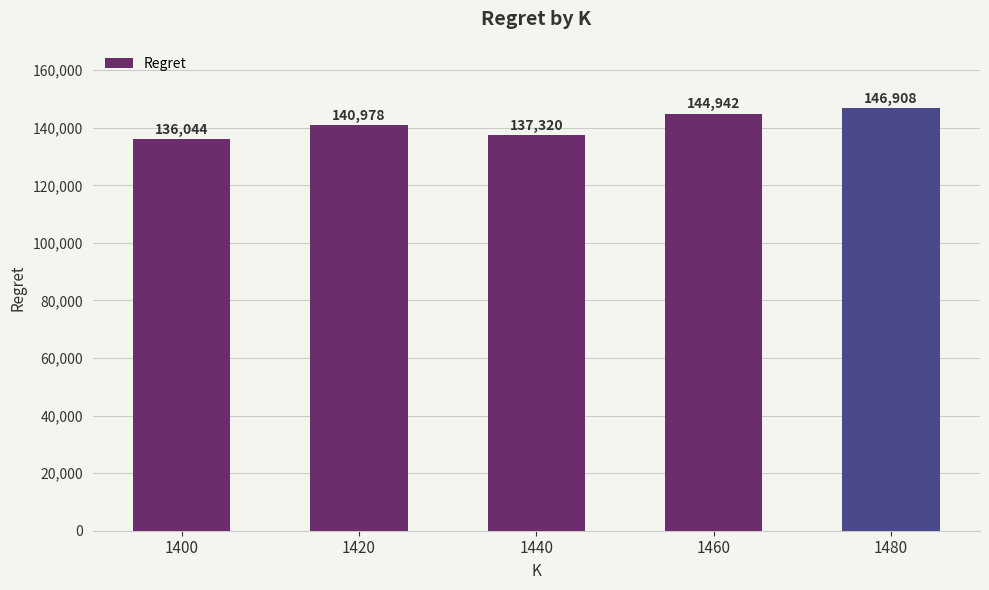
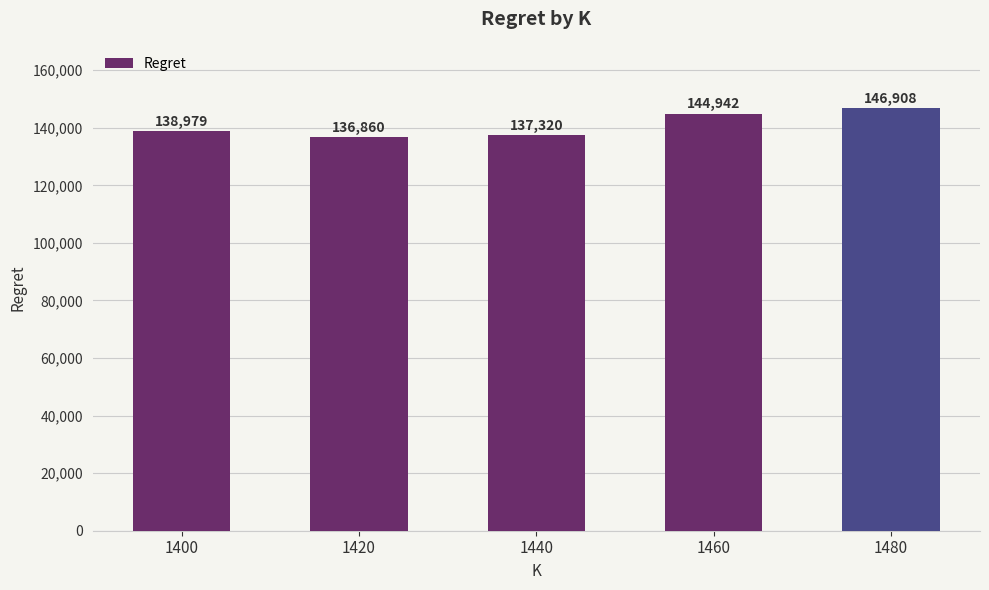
1400: 136,044 -> 138,979
1420: 140,978 -> 136,860
